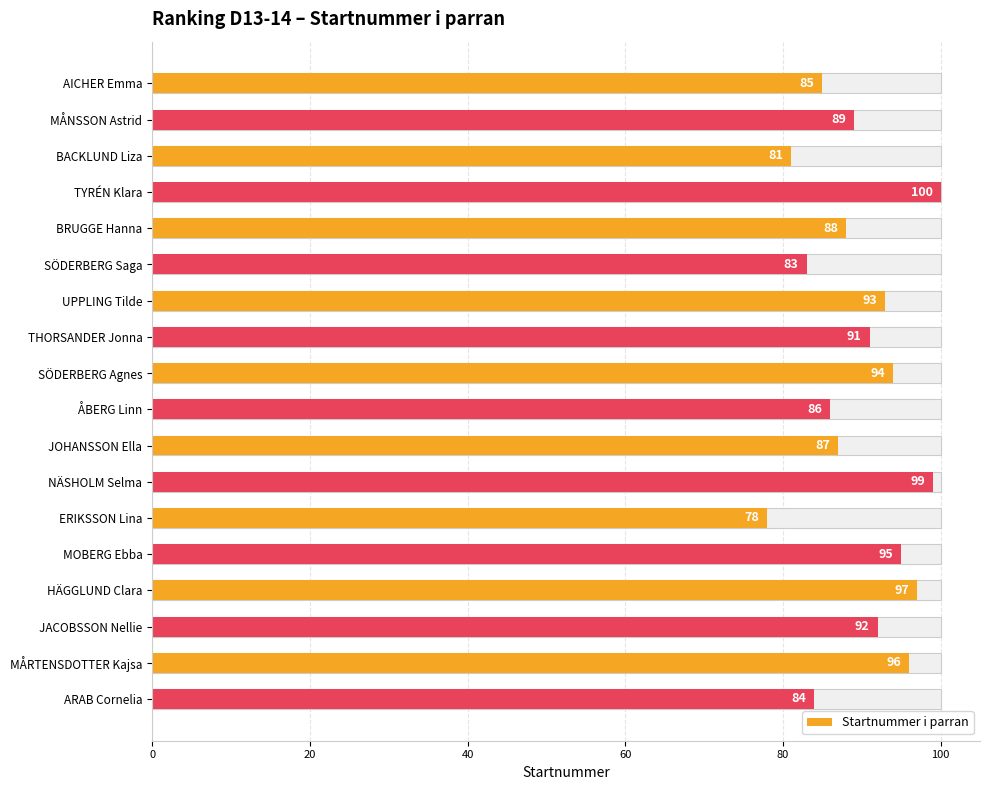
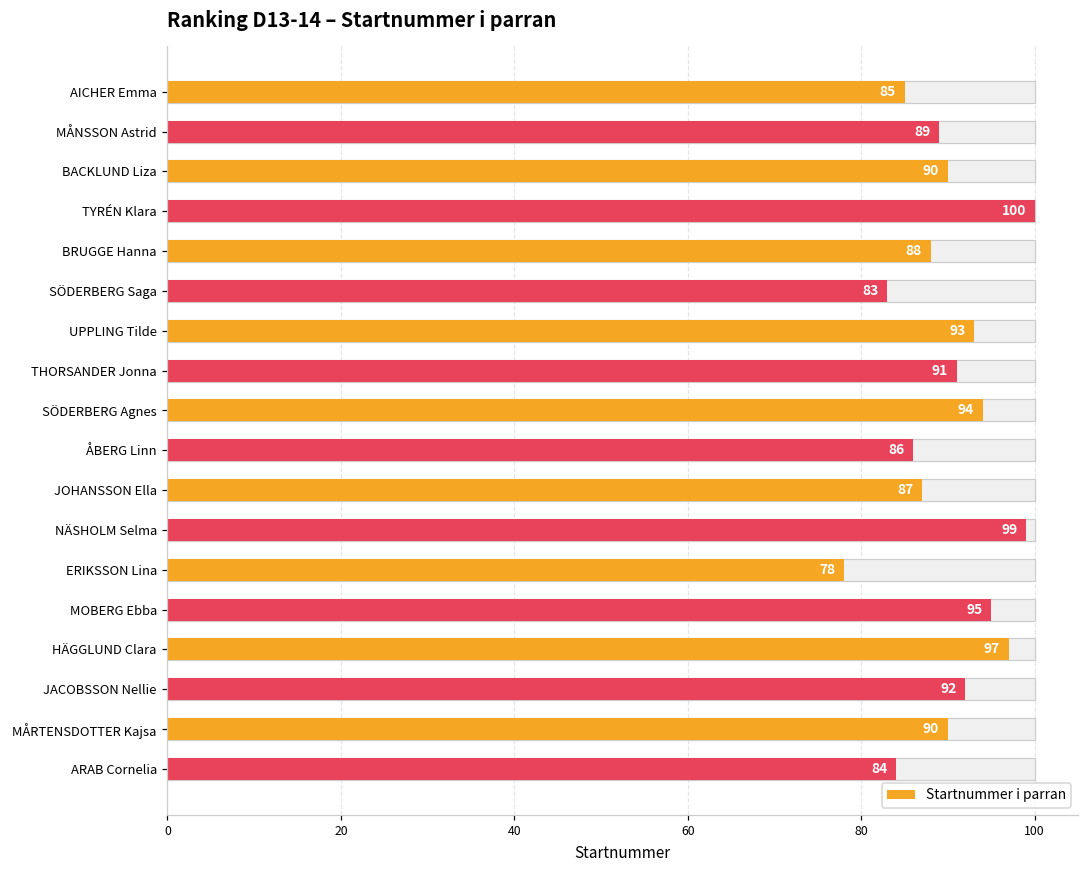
Startnummer i parran, BACKLUND Liza: 81 -> 90
Startnummer i parran, MÅRTENSDOTTER Kajsa: 96 -> 90
